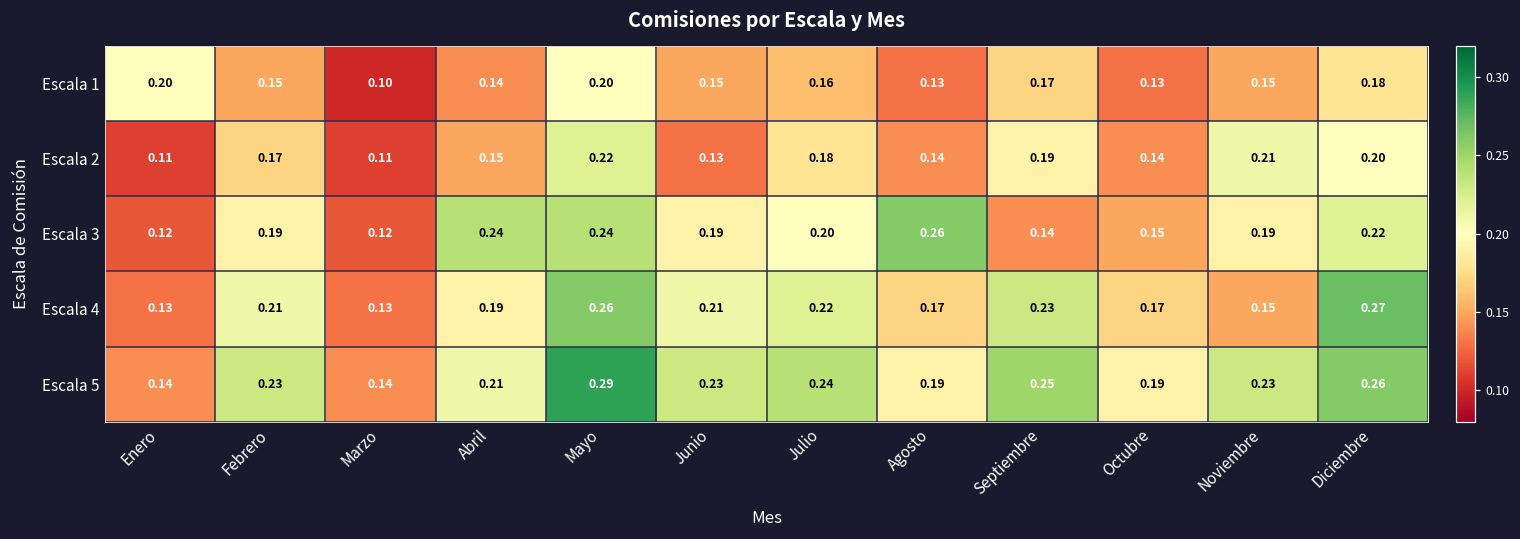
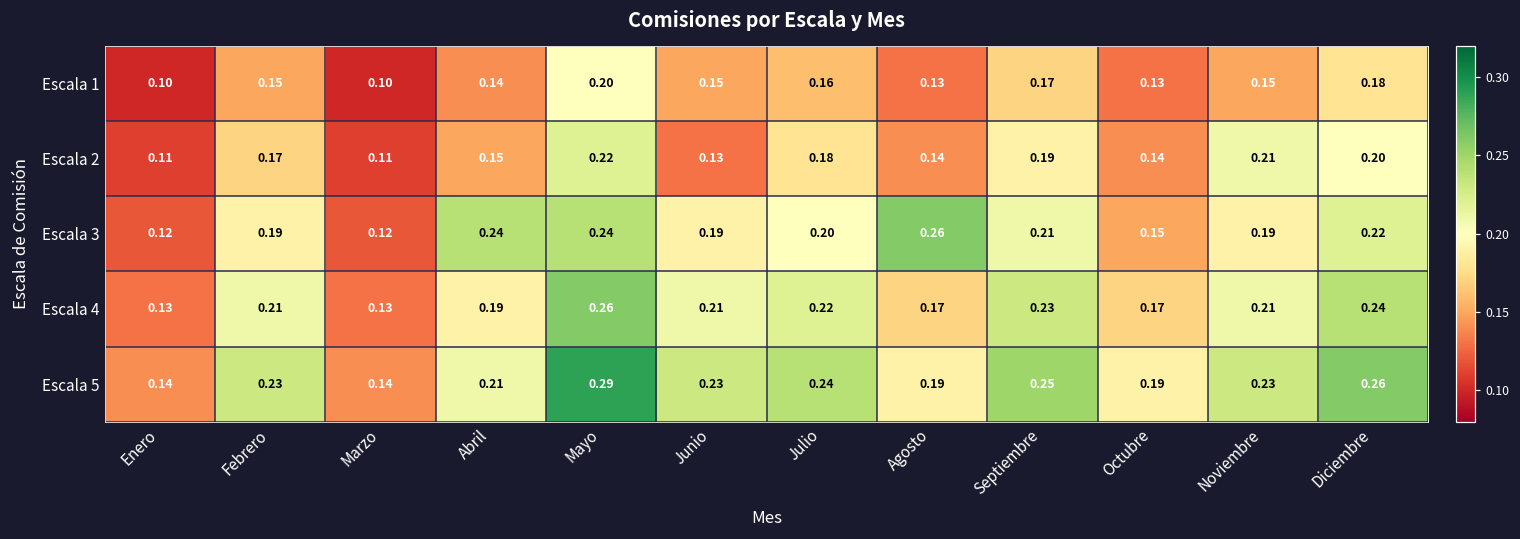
Escala 1, Enero: 0.20 -> 0.10
Escala 3, Septiembre: 0.14 -> 0.21
Escala 4, Noviembre: 0.15 -> 0.21
Escala 4, Diciembre: 0.27 -> 0.24
